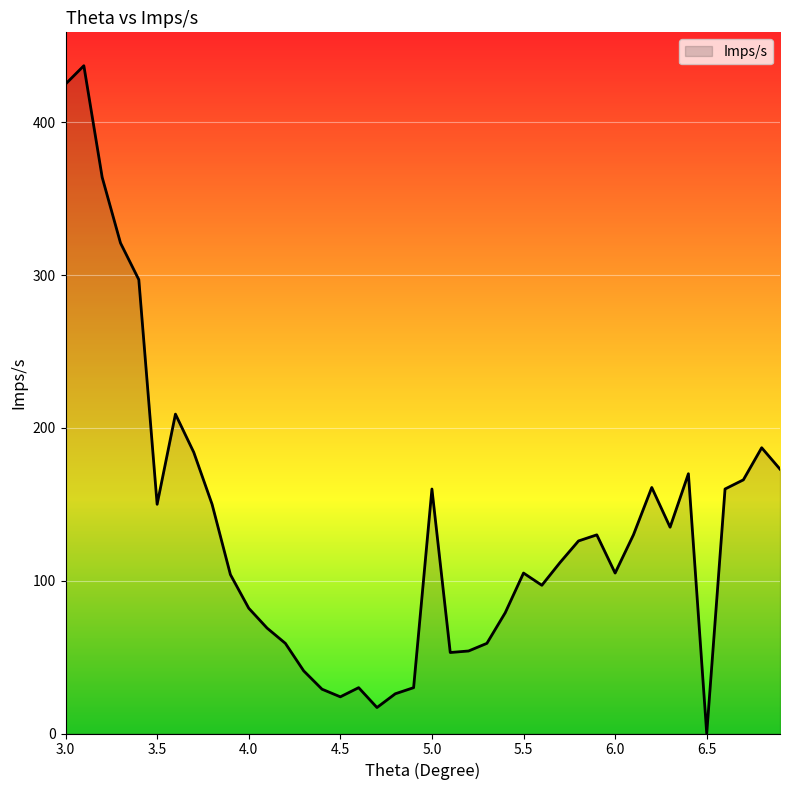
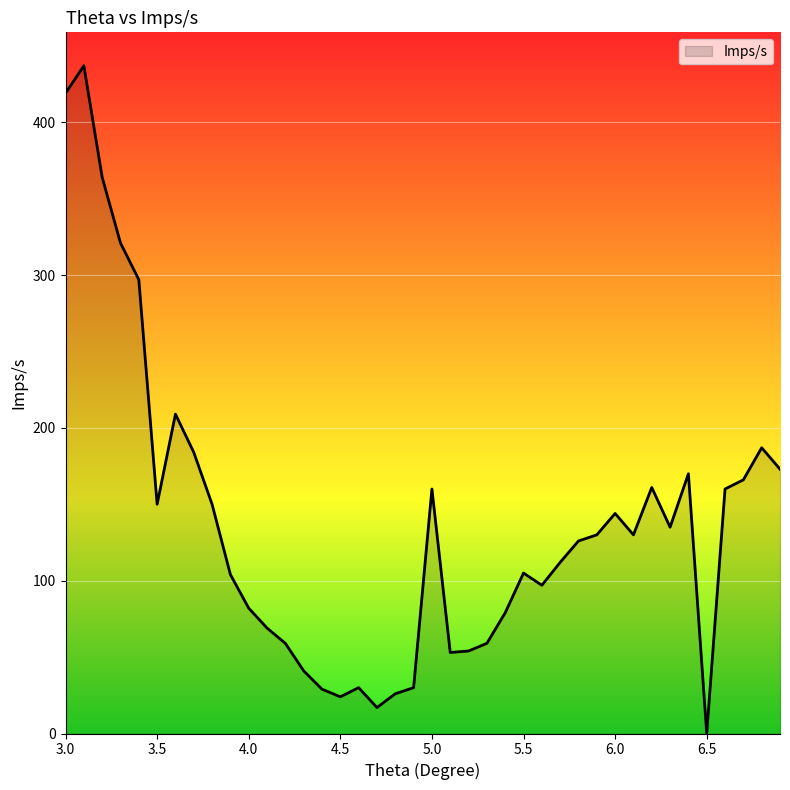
3.0: 425 -> 419
6.0: 105 -> 144
